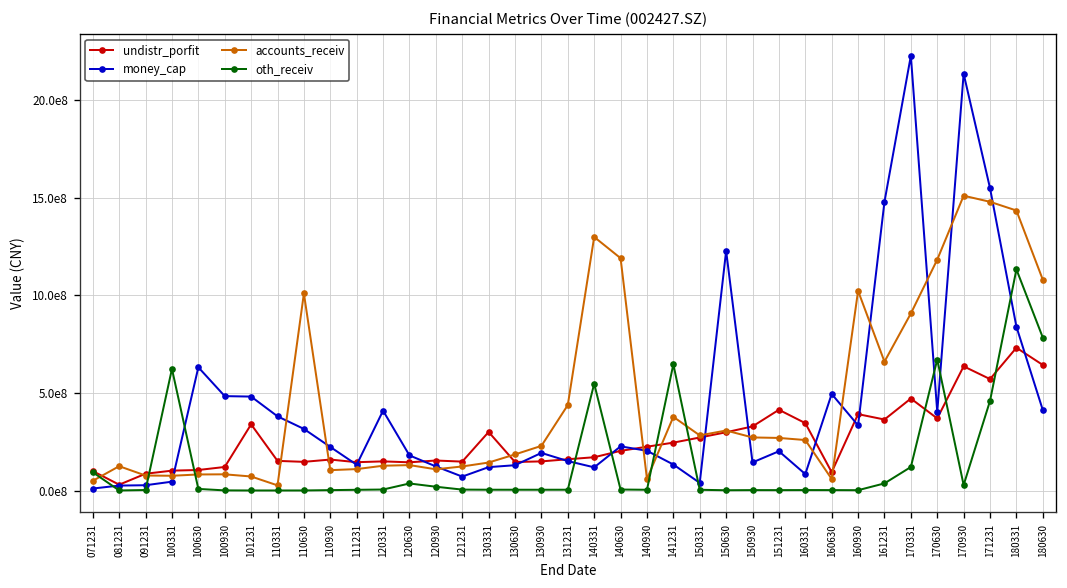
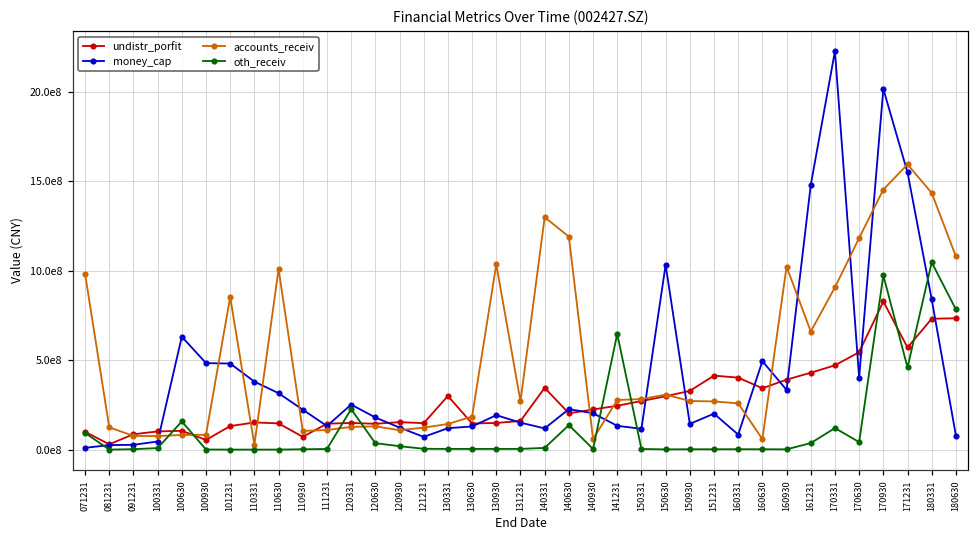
accounts_receiv, 071231: 50000000 -> 980000000
oth_receiv, 100331: 620000000 -> 10000000
oth_receiv, 100630: 10000000 -> 160000000
undistr_porfit, 100930: 120000000 -> 50000000
undistr_porfit, 101231: 340000000 -> 130000000
accounts_receiv, 101231: 70000000 -> 850000000
undistr_porfit, 110930: 160000000 -> 70000000
money_cap, 120331: 410000000 -> 250000000
oth_receiv, 120331: 0 -> 230000000
accounts_receiv, 130930: 230000000 -> 1040000000
accounts_receiv, 131231: 440000000 -> 270000000
undistr_porfit, 140331: 170000000 -> 350000000
oth_receiv, 140331: 550000000 -> 10000000
oth_receiv, 140630: 0 -> 140000000
accounts_receiv, 141231: 380000000 -> 280000000
money_cap, 150331: 40000000 -> 120000000
money_cap, 150630: 1230000000 -> 1030000000
undistr_porfit, 160331: 350000000 -> 400000000
undistr_porfit, 160630: 90000000 -> 340000000
undistr_porfit, 161231: 360000000 -> 430000000
undistr_porfit, 170630: 370000000 -> 550000000
oth_receiv, 170630: 670000000 -> 40000000
undistr_porfit, 170930: 640000000 -> 830000000
money_cap, 170930: 2140000000 -> 2020000000
accounts_receiv, 170930: 1510000000 -> 1450000000
oth_receiv, 170930: 30000000 -> 970000000
accounts_receiv, 171231: 1480000000 -> 1600000000
oth_receiv, 180331: 1130000000 -> 1050000000
undistr_porfit, 180630: 640000000 -> 730000000
money_cap, 180630: 410000000 -> 80000000
